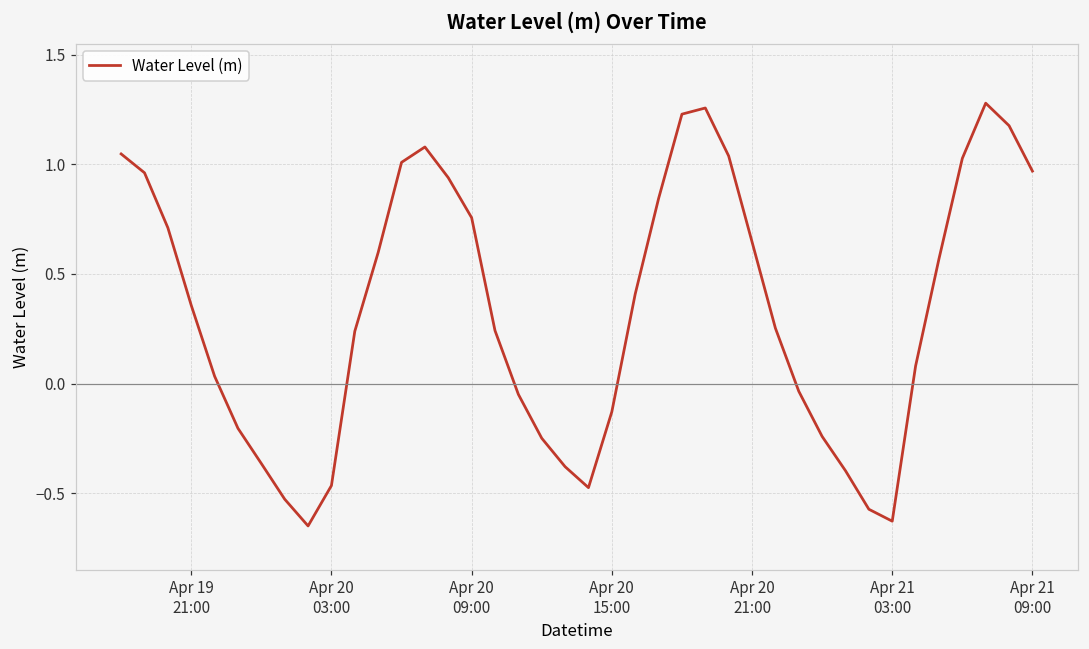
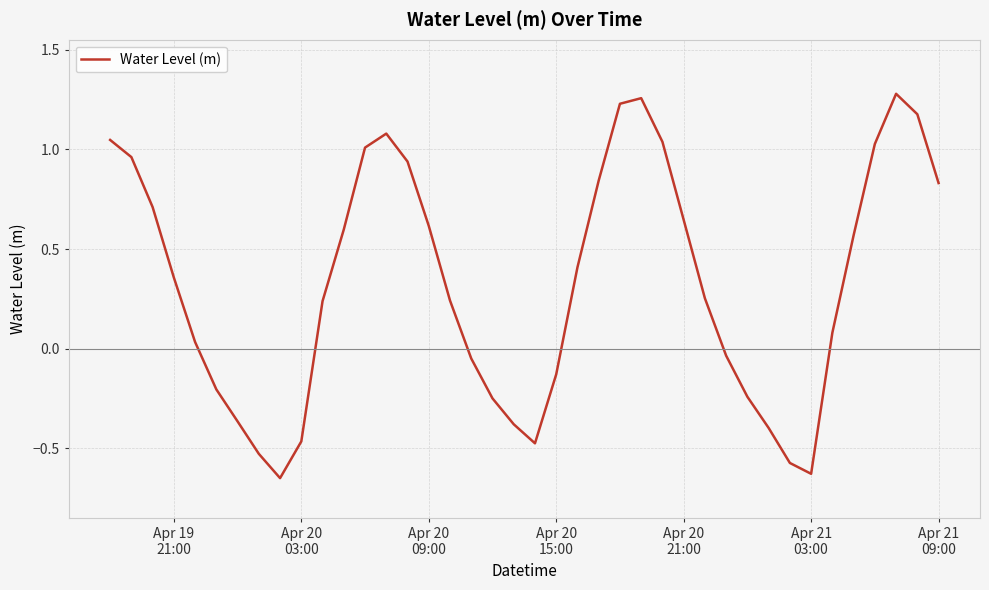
Apr 20 09:00: 0.76 -> 0.62
Apr 21 09:00: 0.97 -> 0.83
